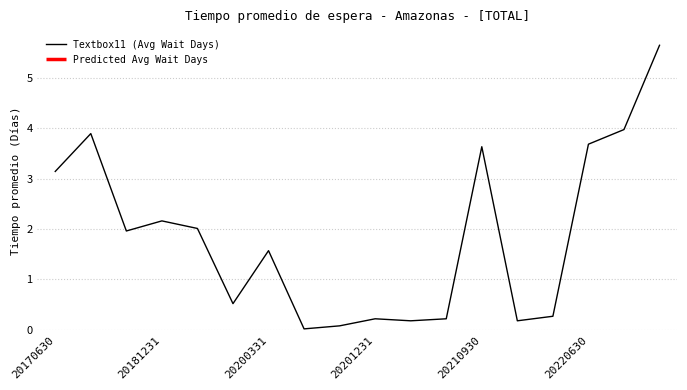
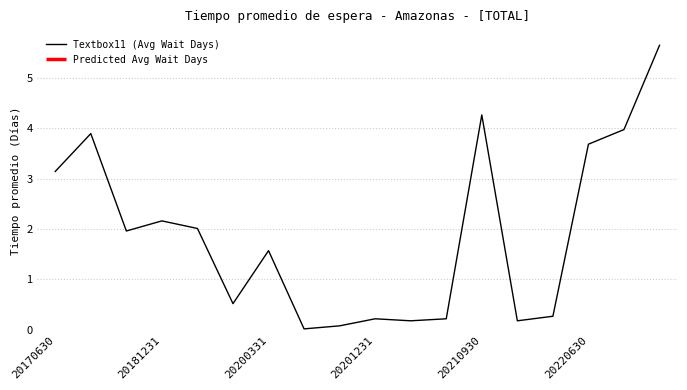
Textbox11 (Avg Wait Days), 20210930: 3.6 -> 4.3
